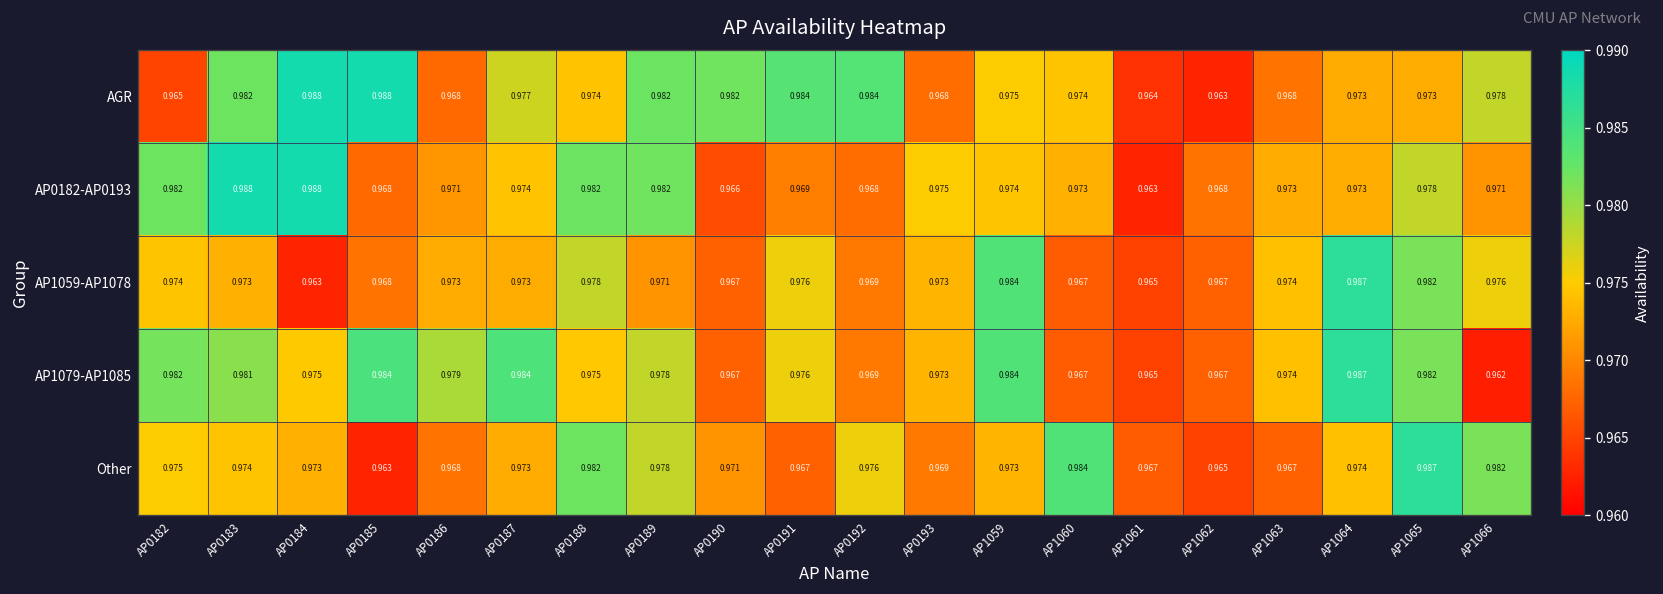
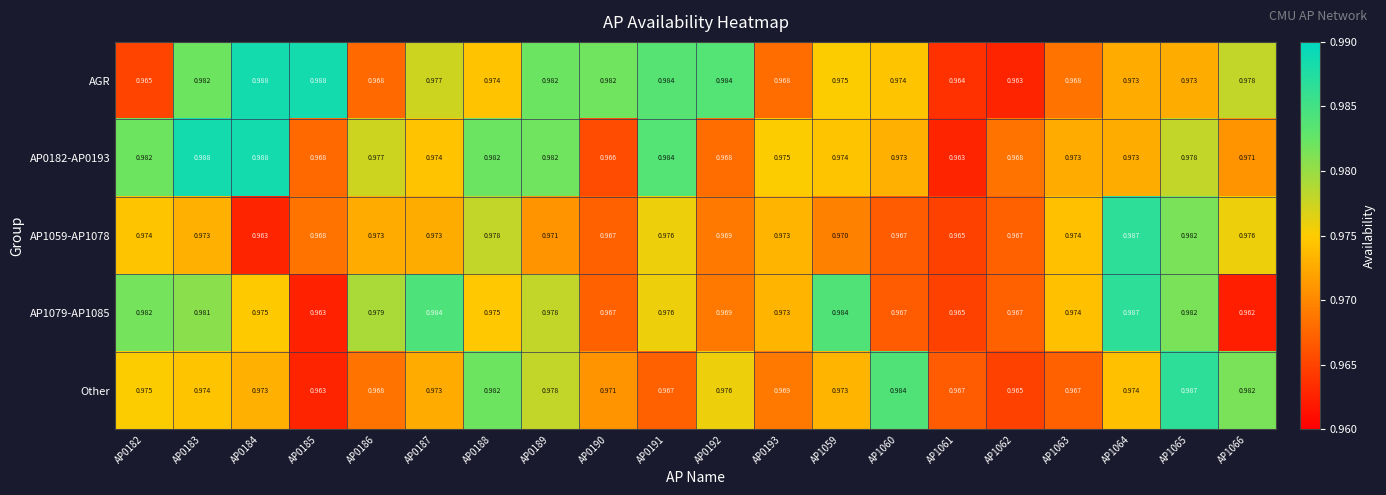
AP0182-AP0193, AP0186: 0.971 -> 0.977
AP0182-AP0193, AP0191: 0.969 -> 0.984
AP1059-AP1078, AP1059: 0.984 -> 0.970
AP1079-AP1085, AP0185: 0.984 -> 0.963
